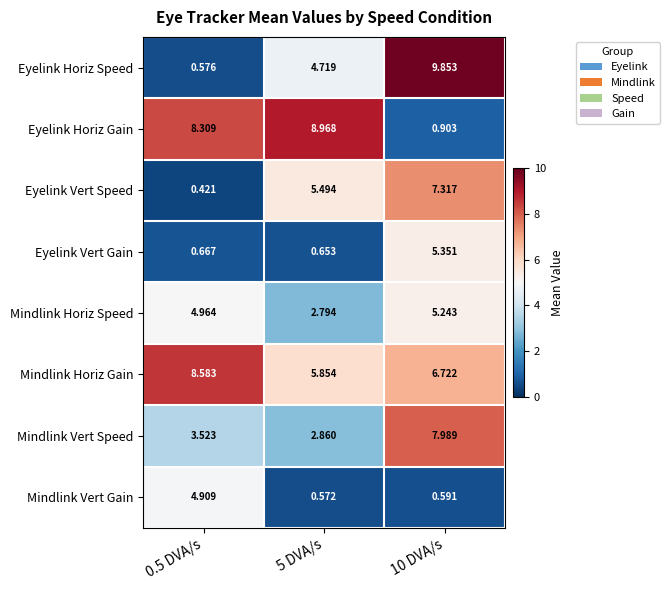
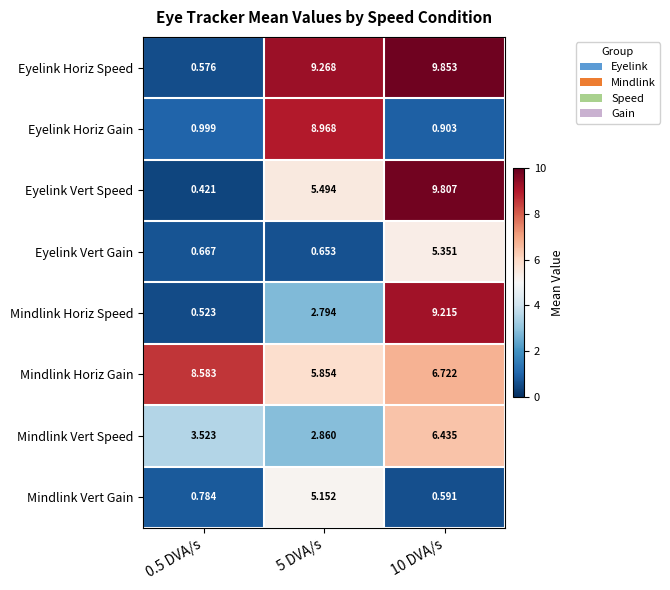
Eyelink Horiz Speed, 5 DVA/s: 4.719 -> 9.268
Eyelink Horiz Gain, 0.5 DVA/s: 8.309 -> 0.999
Eyelink Vert Speed, 10 DVA/s: 7.317 -> 9.807
Mindlink Horiz Speed, 0.5 DVA/s: 4.964 -> 0.523
Mindlink Horiz Speed, 10 DVA/s: 5.243 -> 9.215
Mindlink Vert Speed, 10 DVA/s: 7.989 -> 6.435
Mindlink Vert Gain, 0.5 DVA/s: 4.909 -> 0.784
Mindlink Vert Gain, 5 DVA/s: 0.572 -> 5.152
